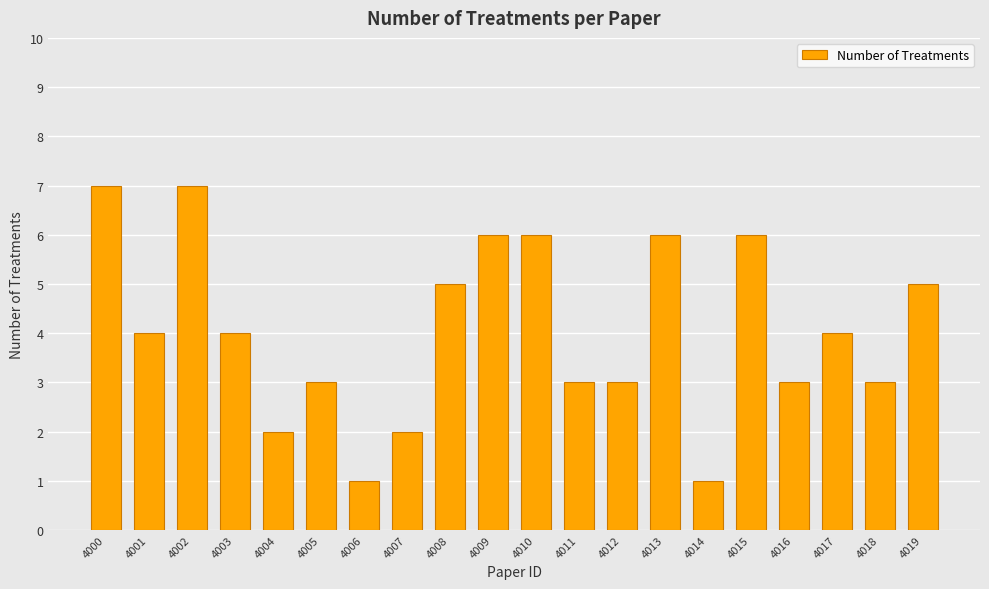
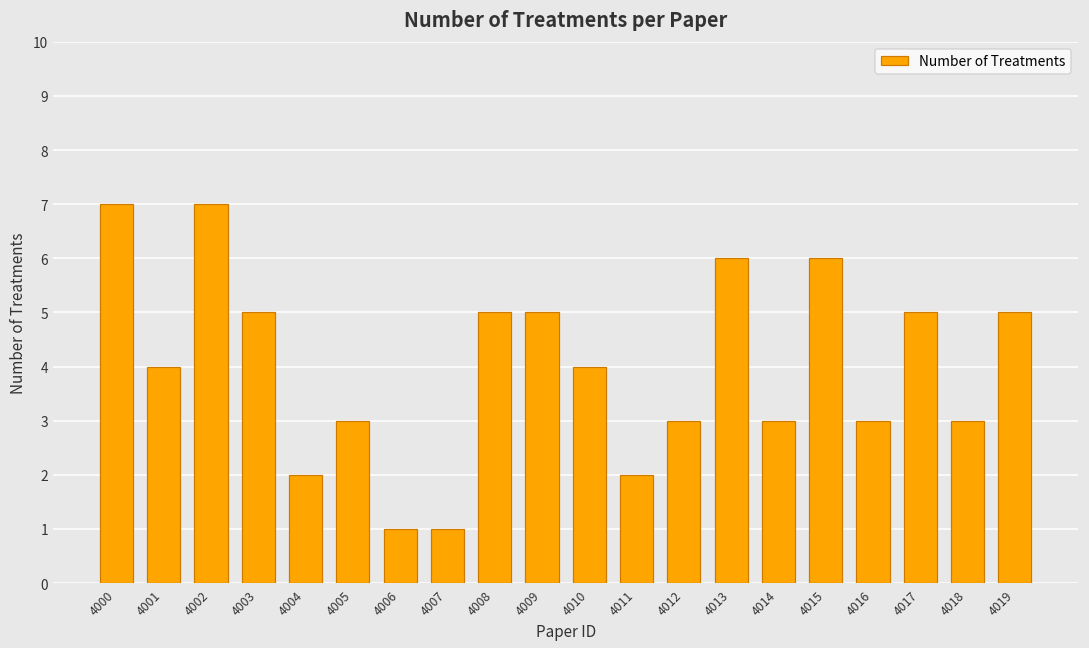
4003: 4 -> 5
4007: 2 -> 1
4009: 6 -> 5
4010: 6 -> 4
4011: 3 -> 2
4014: 1 -> 3
4017: 4 -> 5
